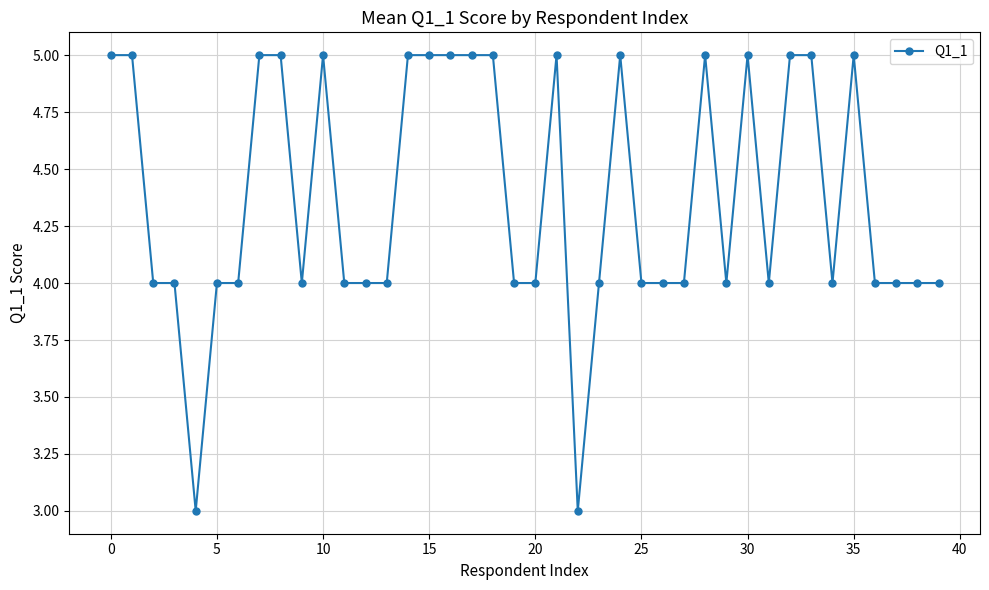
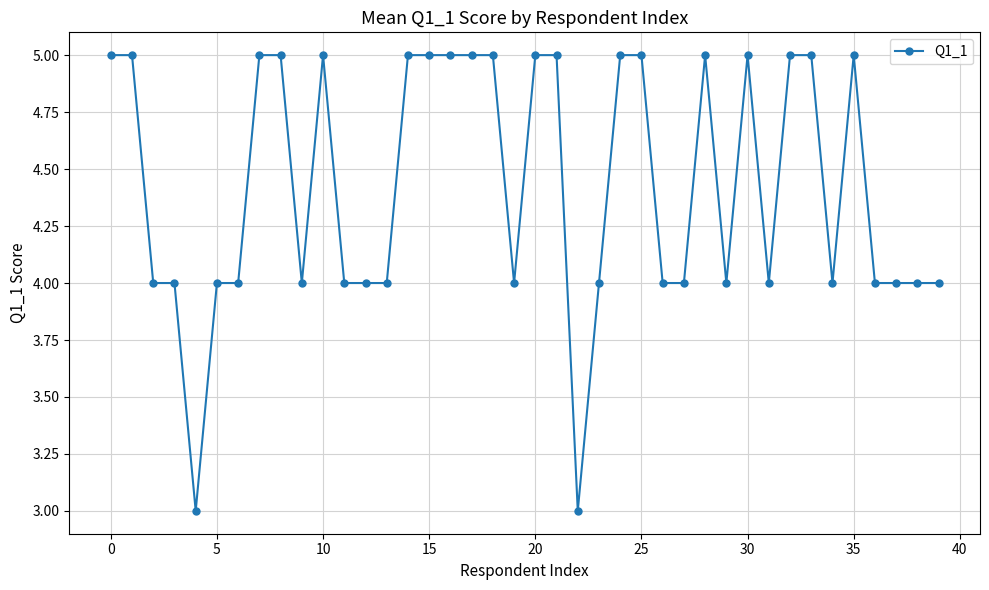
20: 4 -> 5
25: 4 -> 5
